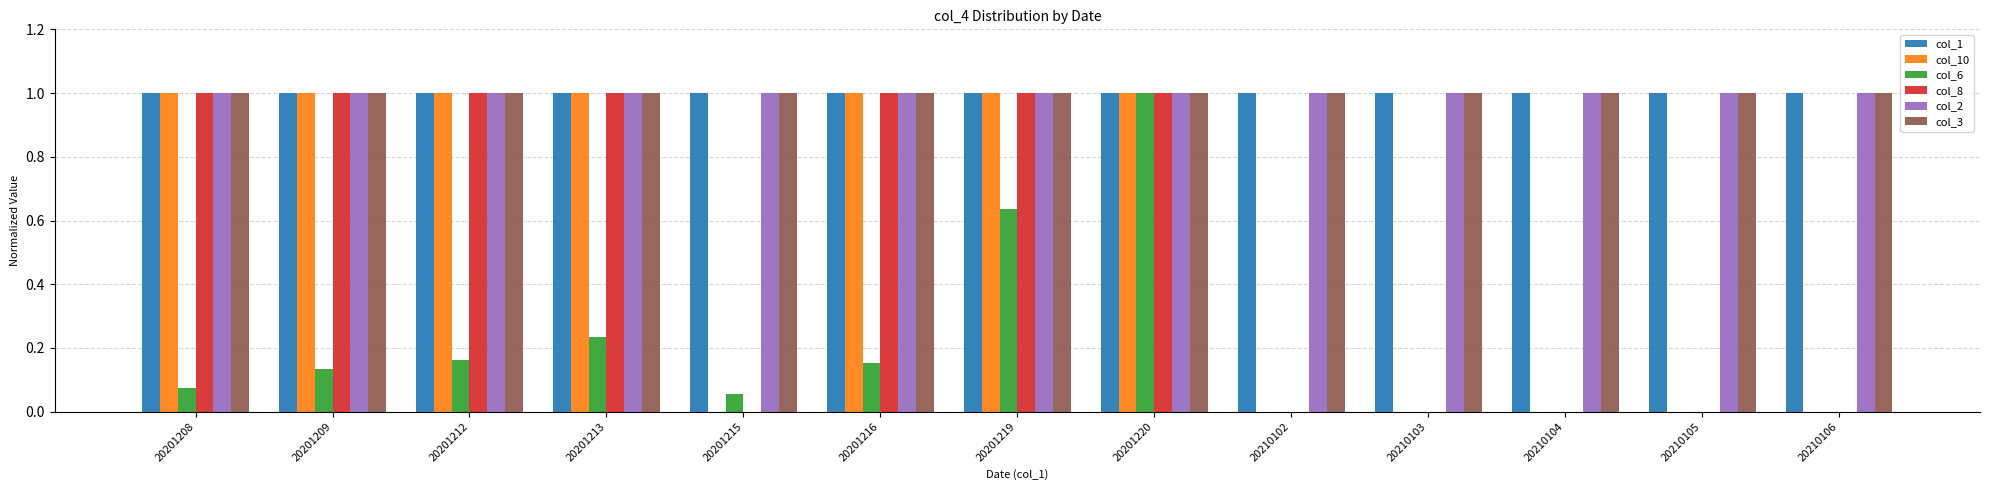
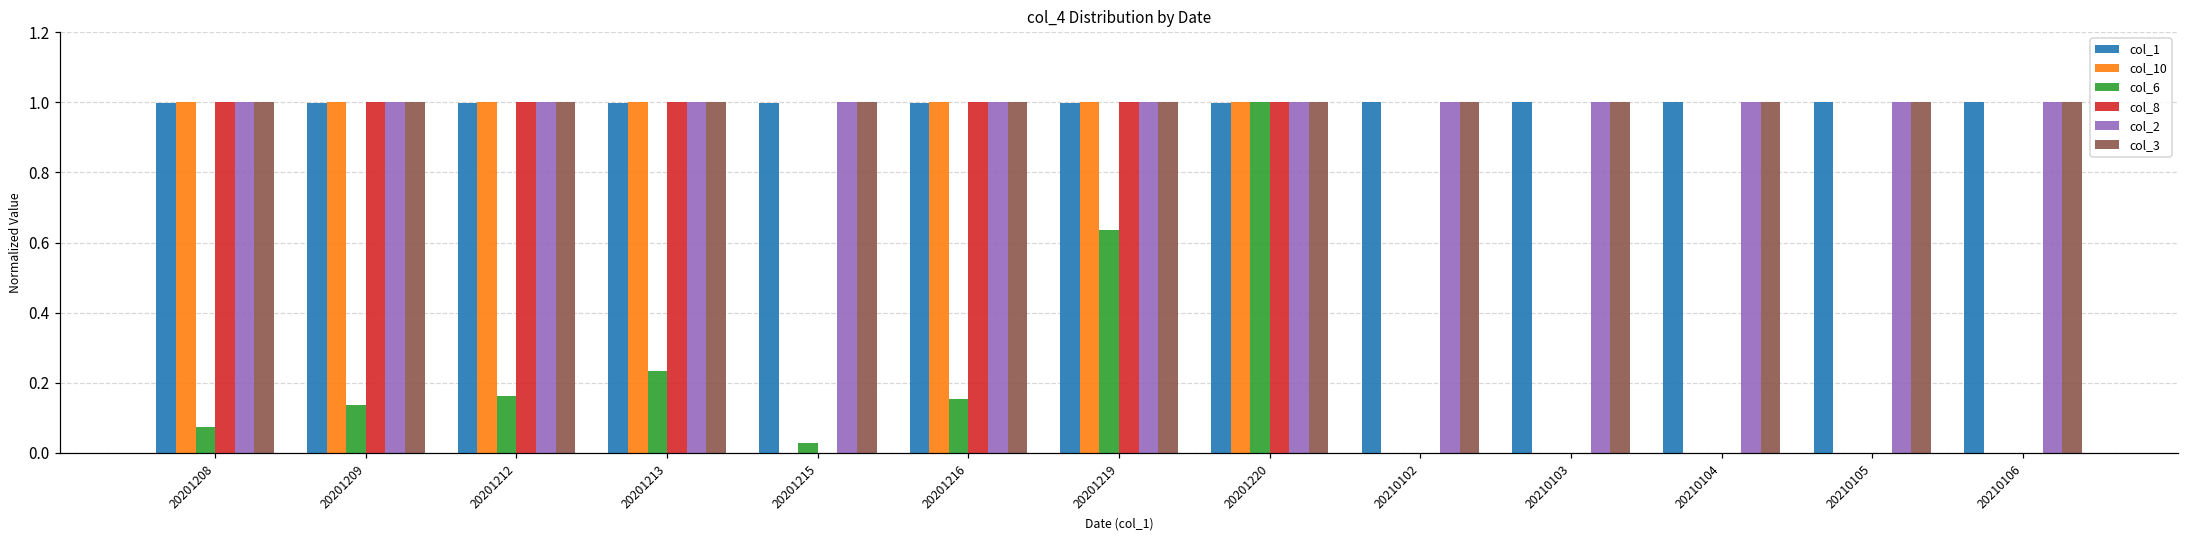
col_6, 20201215: 0.06 -> 0.03
